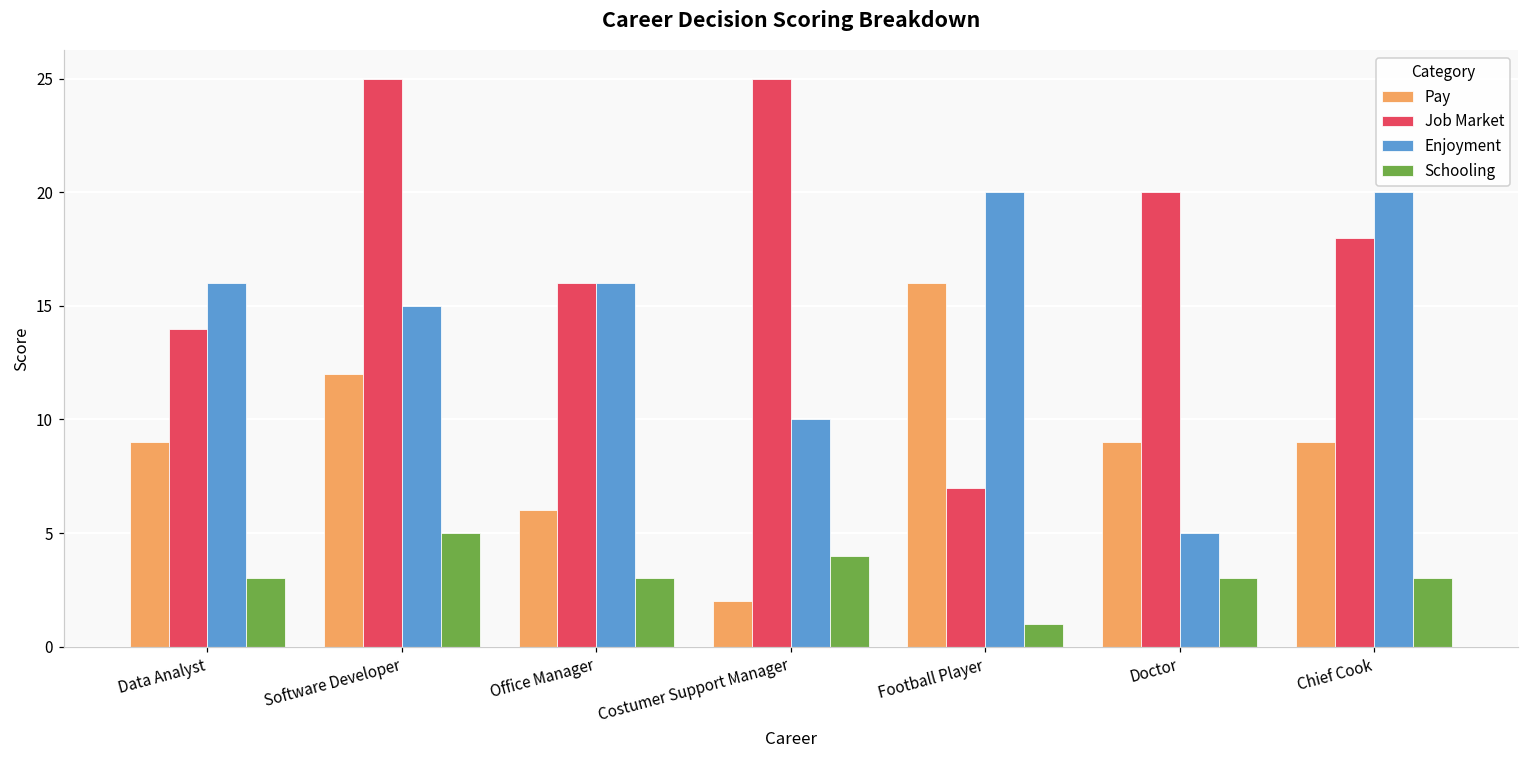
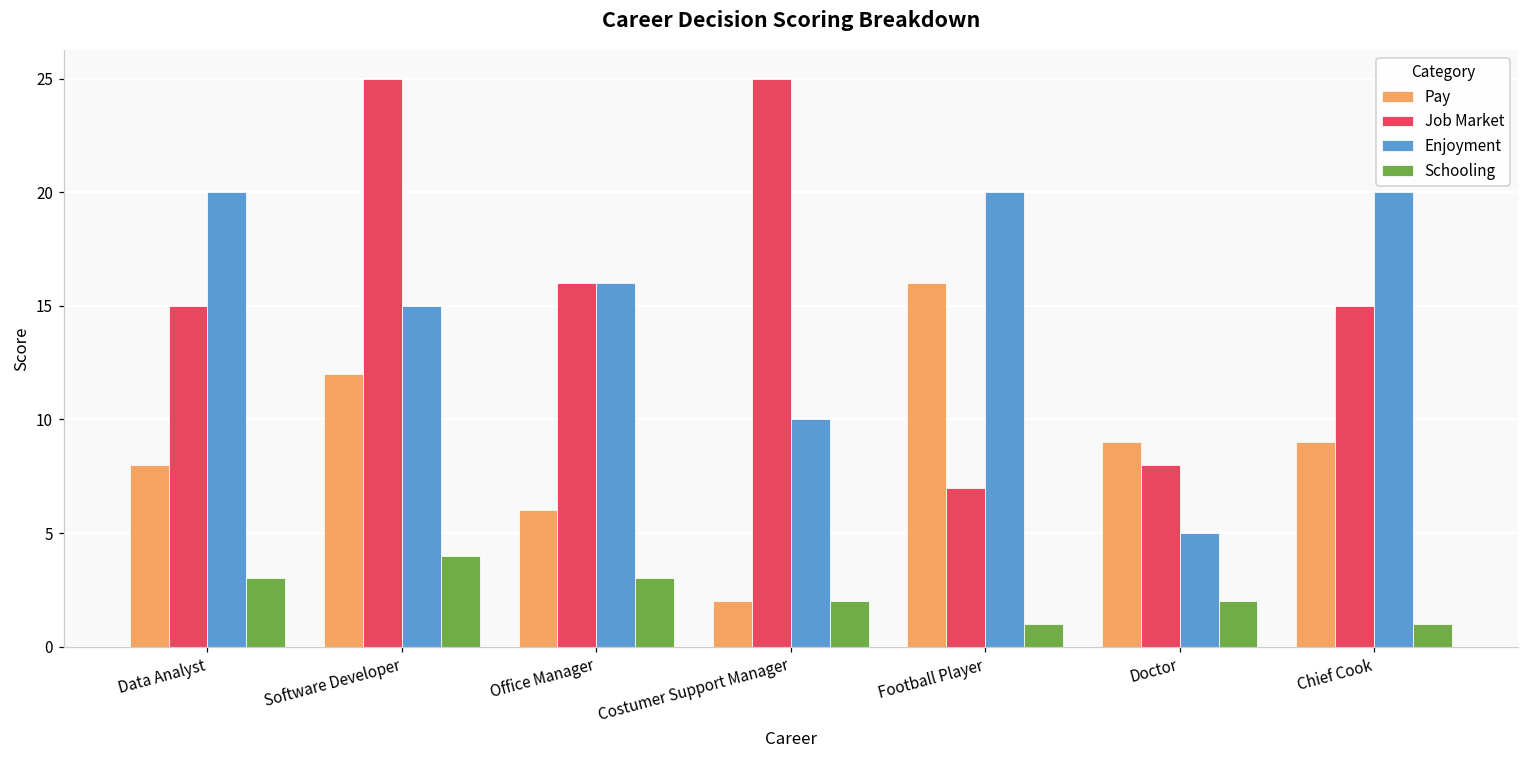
Pay, Data Analyst: 9 -> 8
Job Market, Data Analyst: 14 -> 15
Enjoyment, Data Analyst: 16 -> 20
Schooling, Software Developer: 5 -> 4
Schooling, Costumer Support Manager: 4 -> 2
Job Market, Doctor: 20 -> 8
Schooling, Doctor: 3 -> 2
Job Market, Chief Cook: 18 -> 15
Schooling, Chief Cook: 3 -> 1
